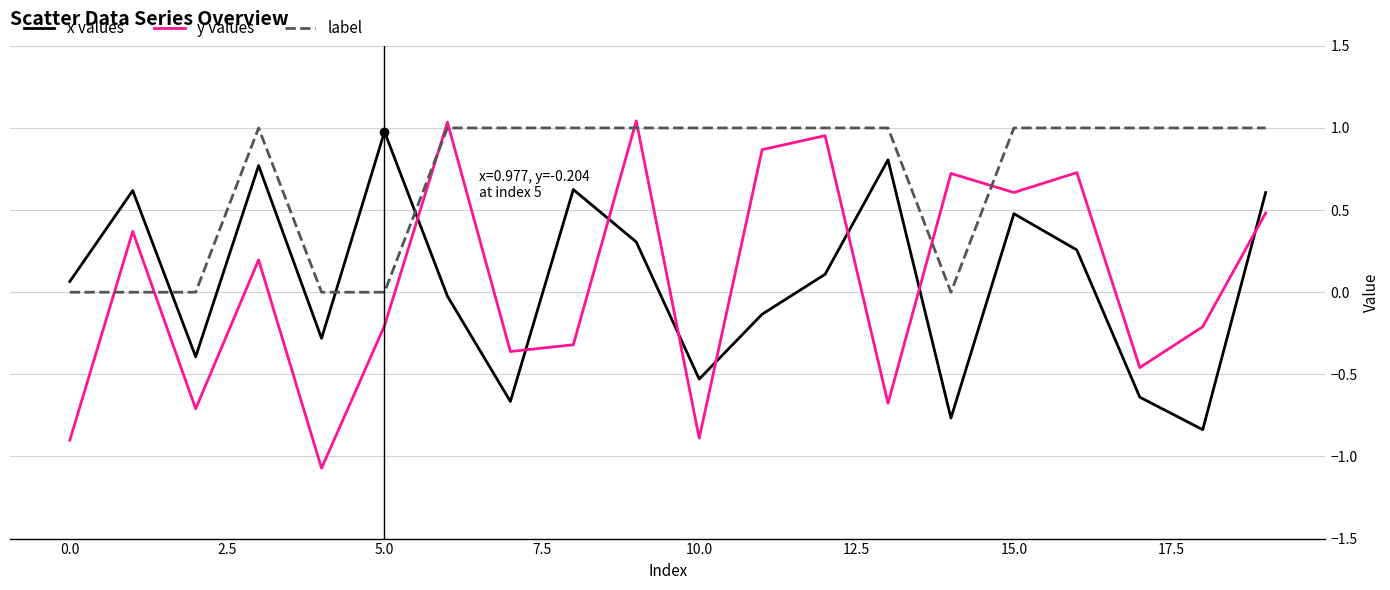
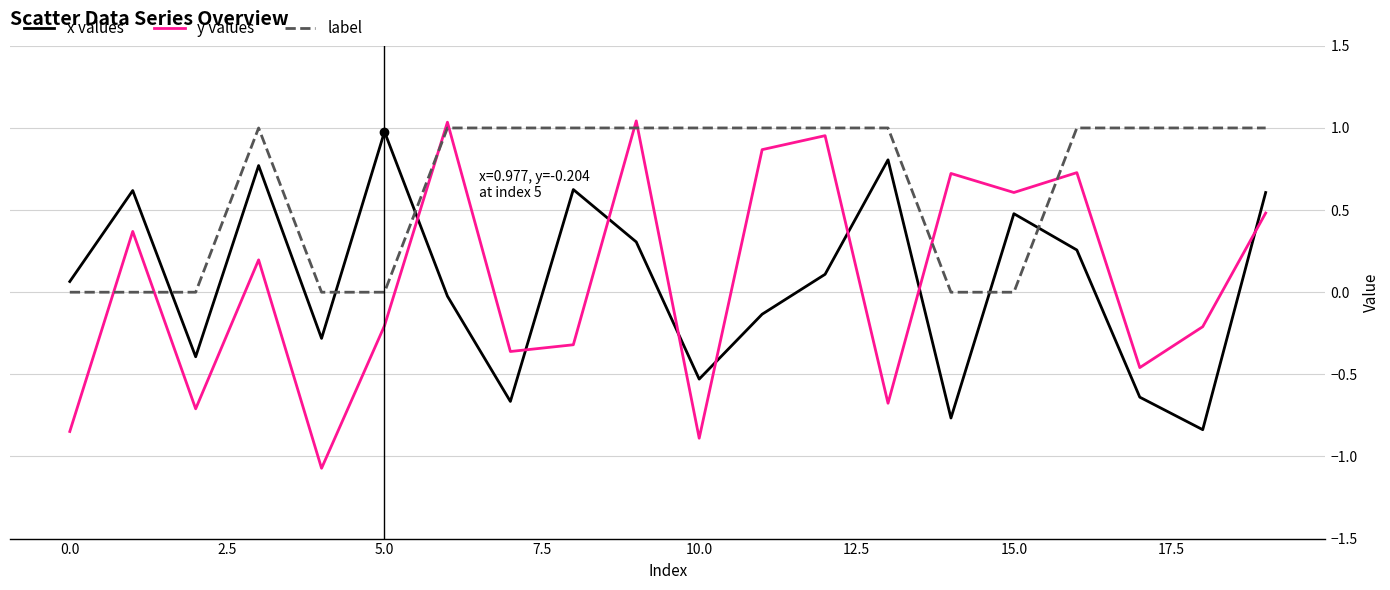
y values, 0.0: -0.90 -> -0.85
label, 15.0: 1 -> 0
